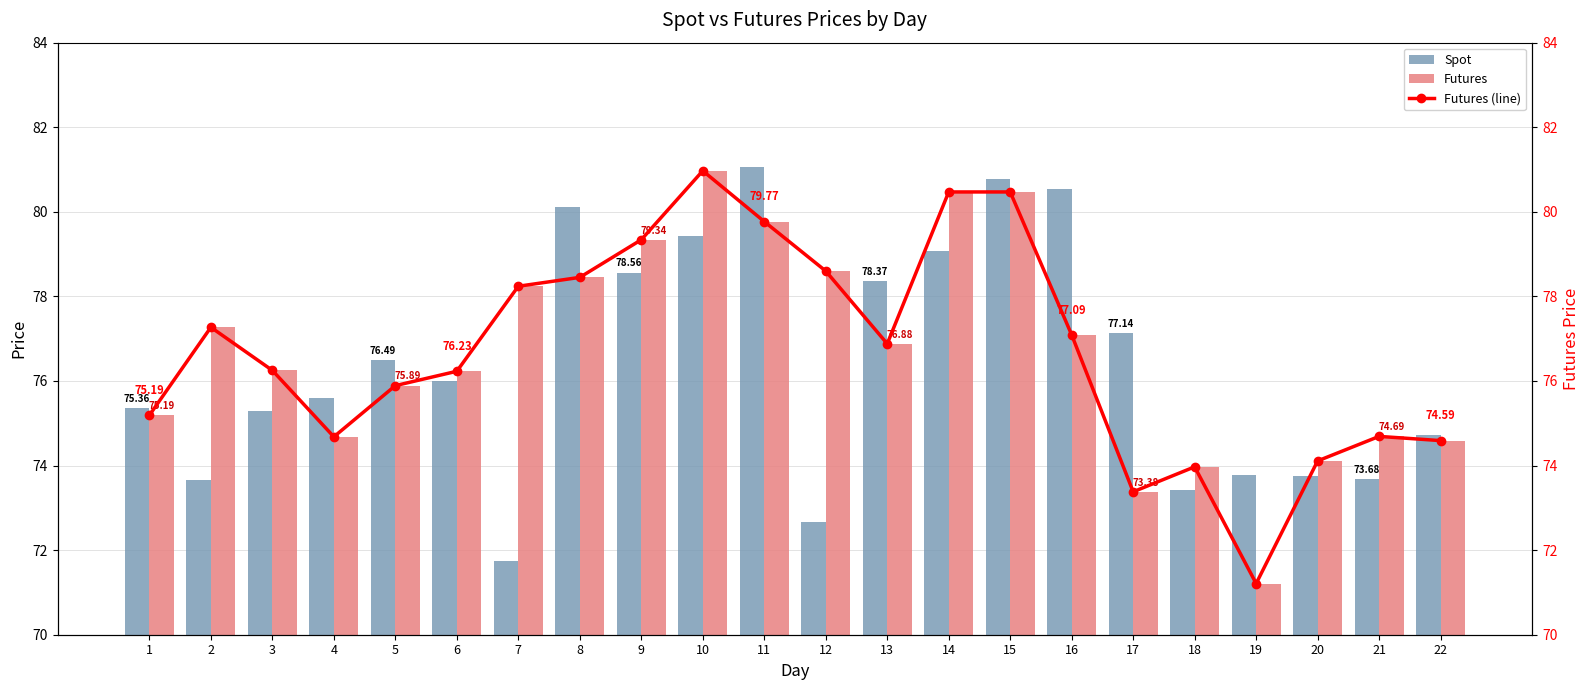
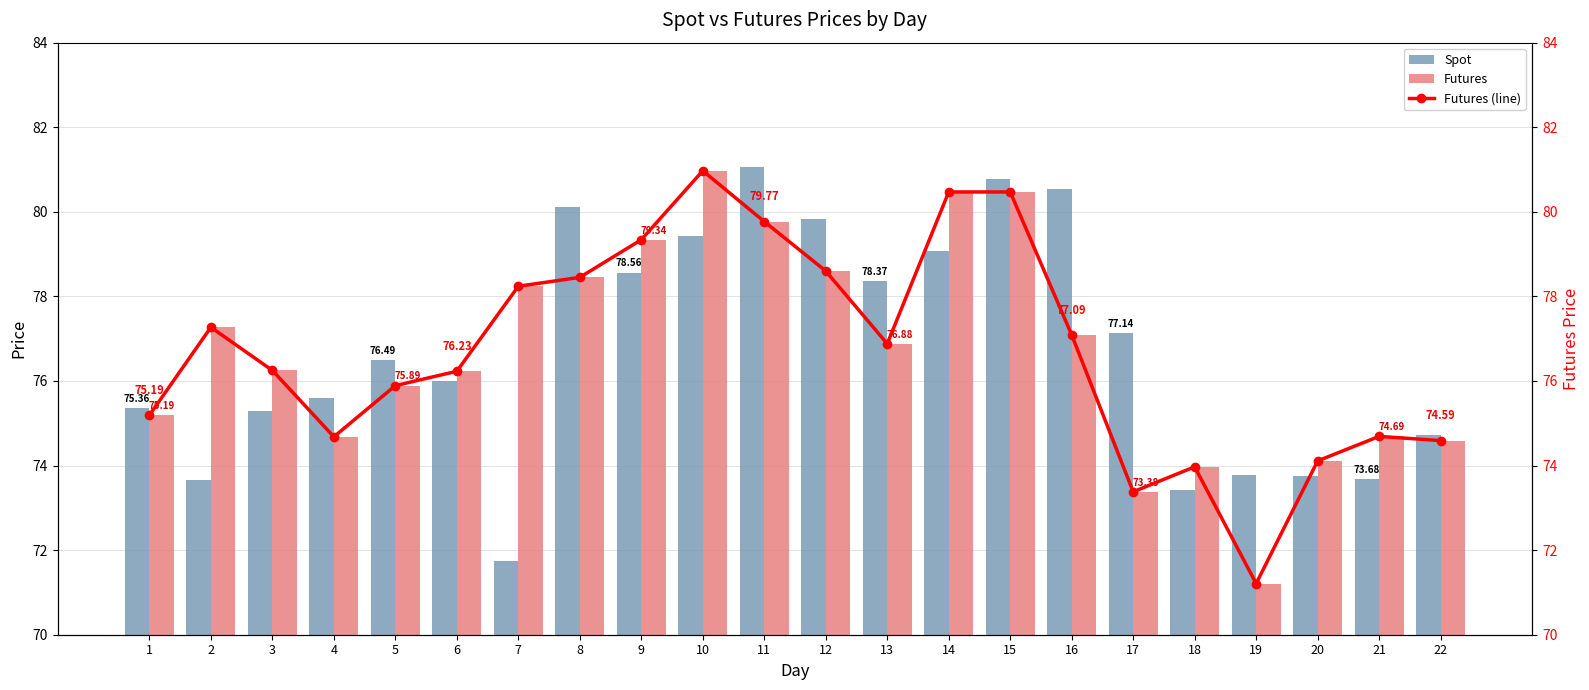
Spot, 12: 72.7 -> 79.8
